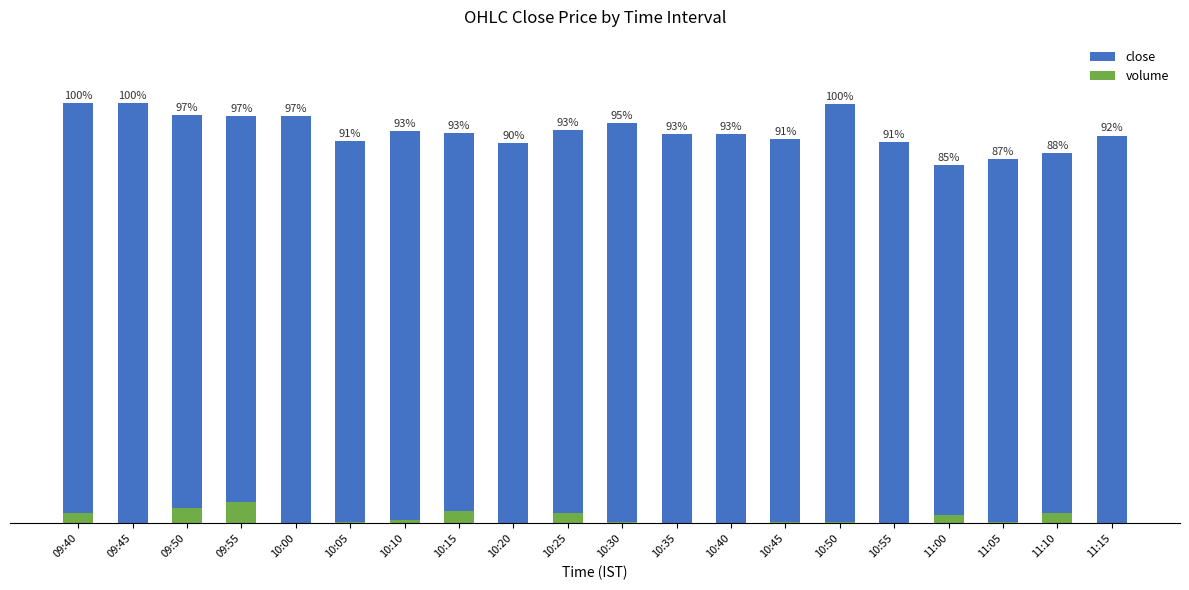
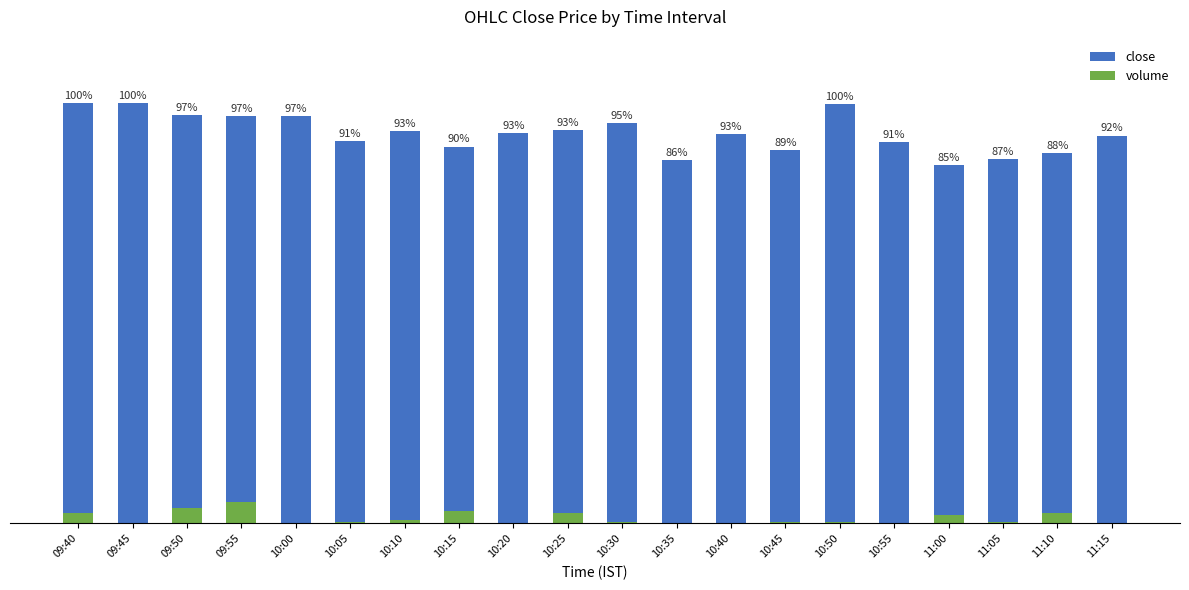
close, 10:15: 93% -> 90%
close, 10:20: 90% -> 93%
close, 10:35: 93% -> 86%
close, 10:45: 91% -> 89%
